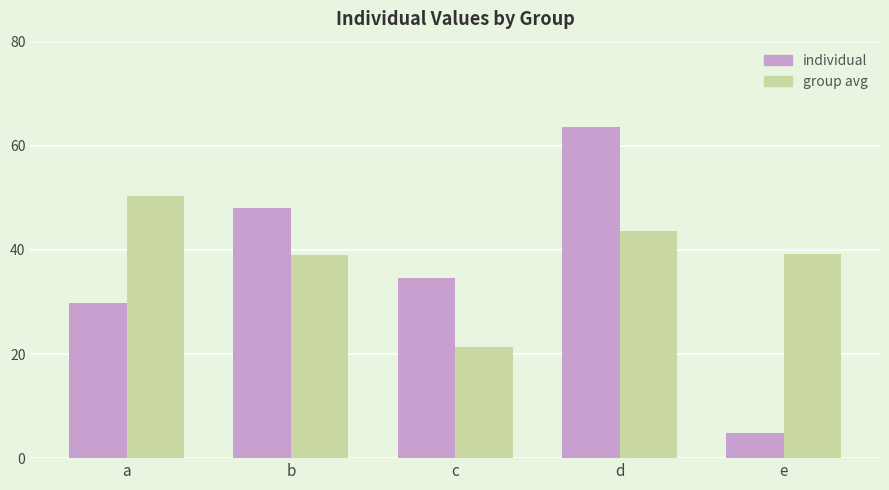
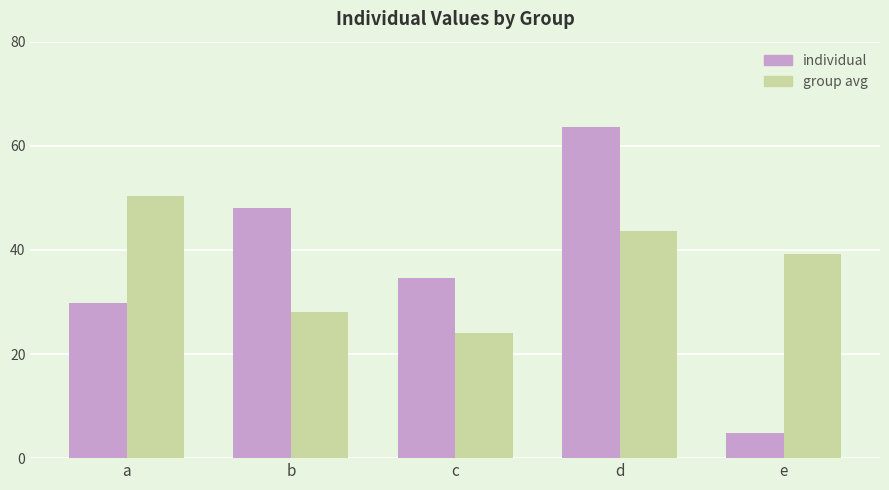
group avg, b: 39 -> 28
group avg, c: 21 -> 24
